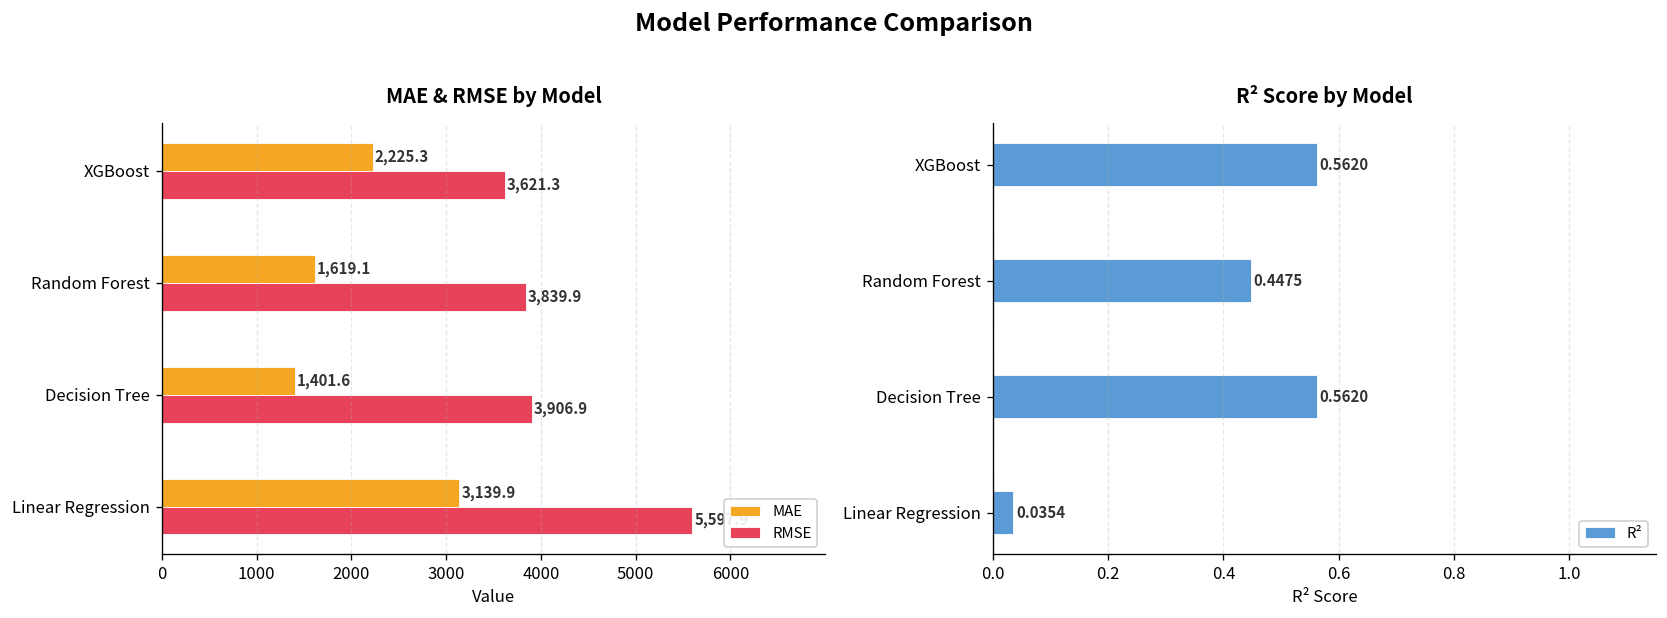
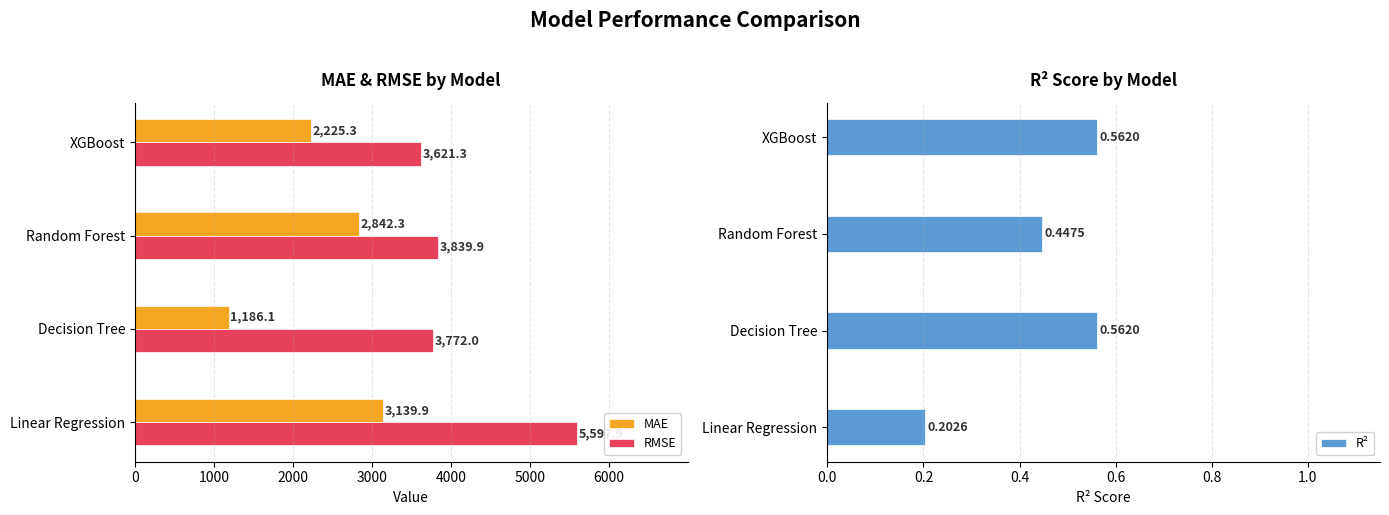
MAE & RMSE by Model, MAE, Random Forest: 1,619.1 -> 2,842.3
MAE & RMSE by Model, MAE, Decision Tree: 1,401.6 -> 1,186.1
MAE & RMSE by Model, RMSE, Decision Tree: 3,906.9 -> 3,772.0
R² Score by Model, Linear Regression: 0.0354 -> 0.2026
